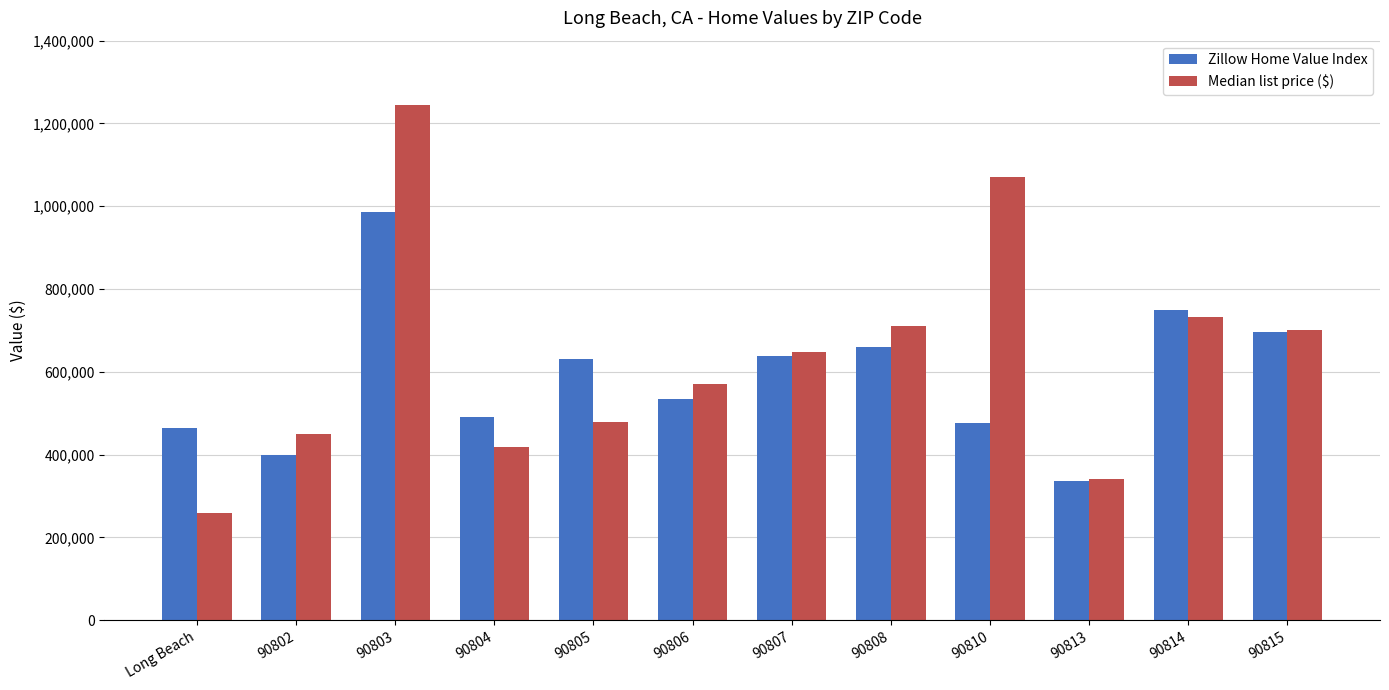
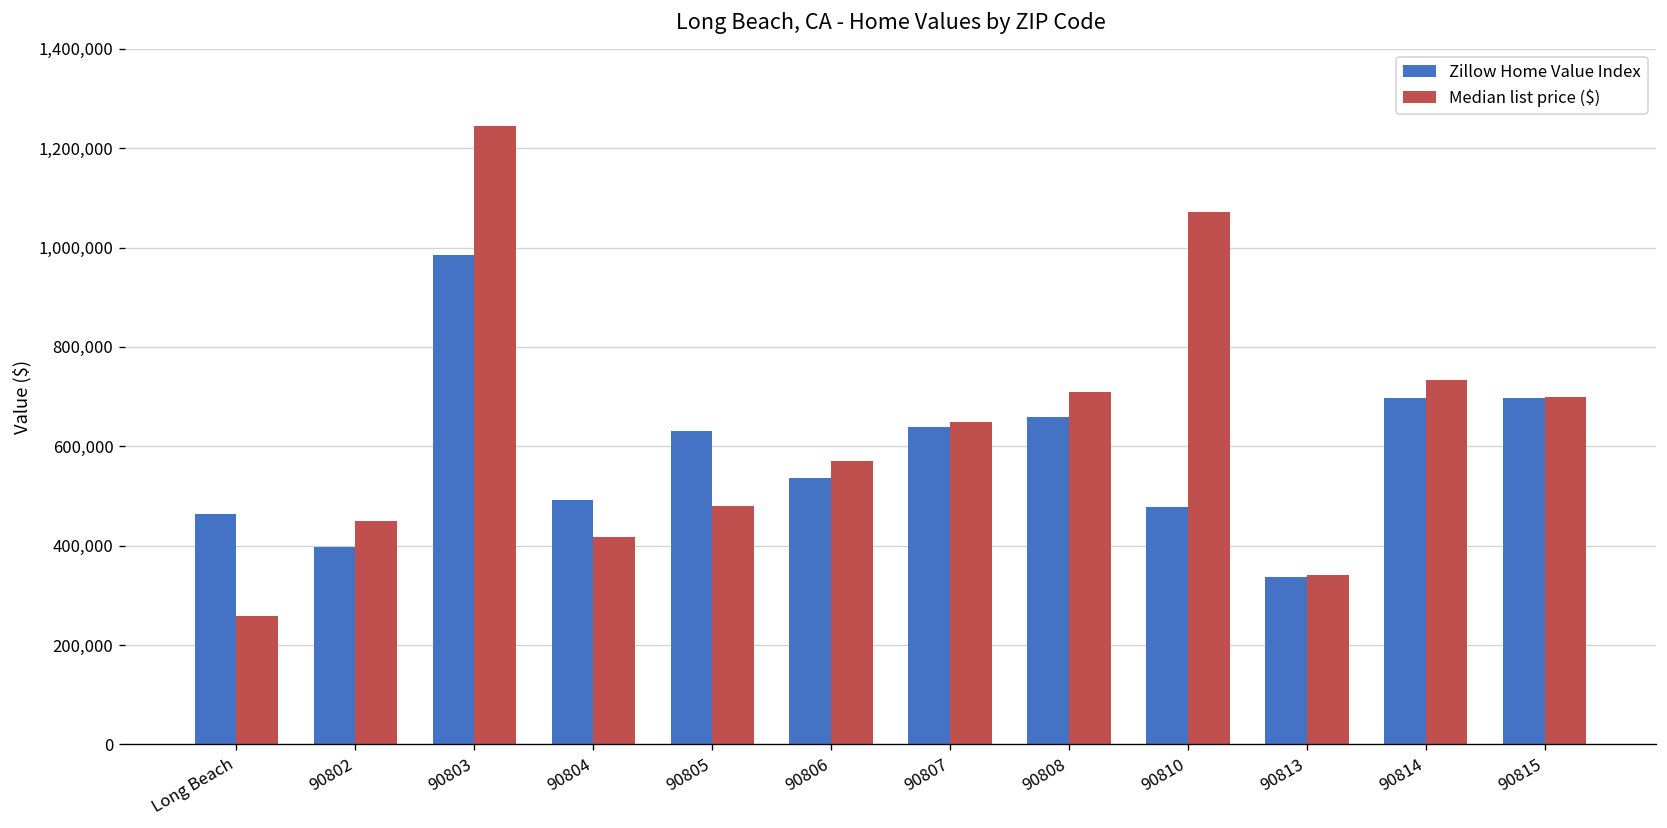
Zillow Home Value Index, 90814: 750,000 -> 700,000
